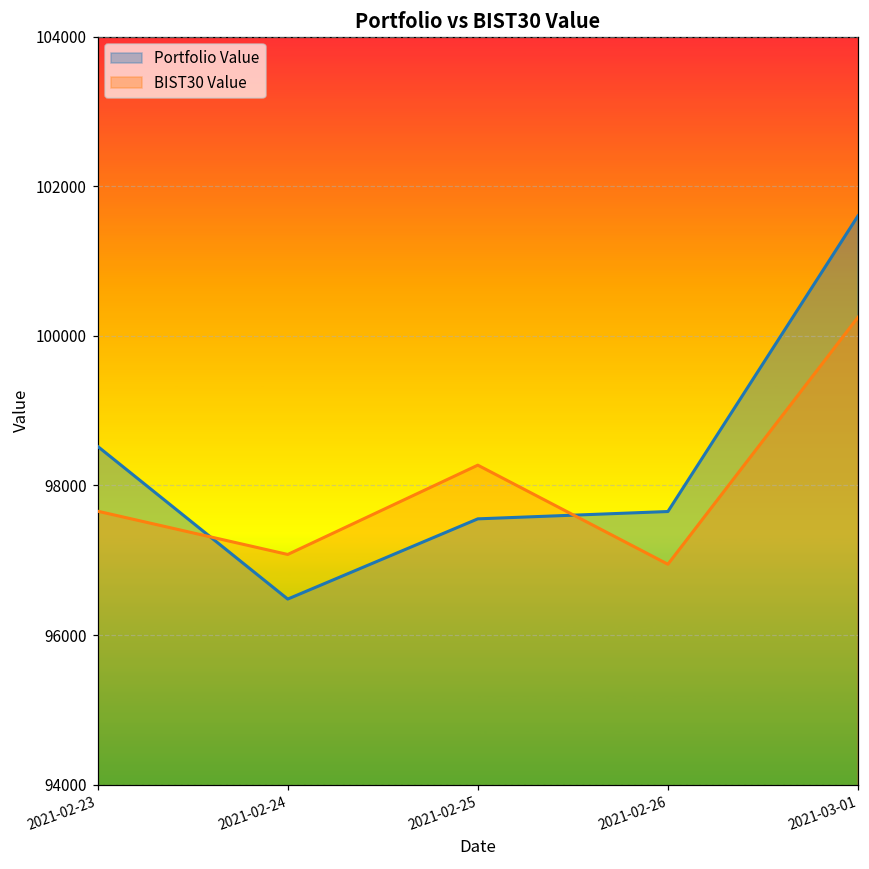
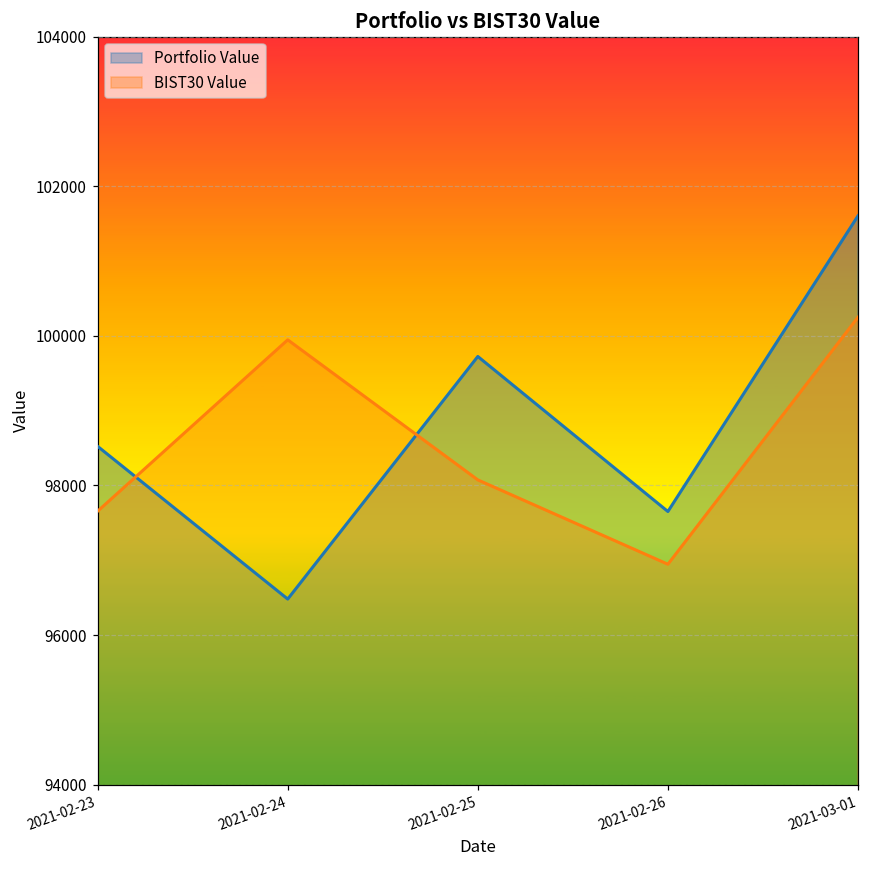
BIST30 Value, 2021-02-24: 97100 -> 99900
Portfolio Value, 2021-02-25: 97600 -> 99700
BIST30 Value, 2021-02-25: 98300 -> 98100
